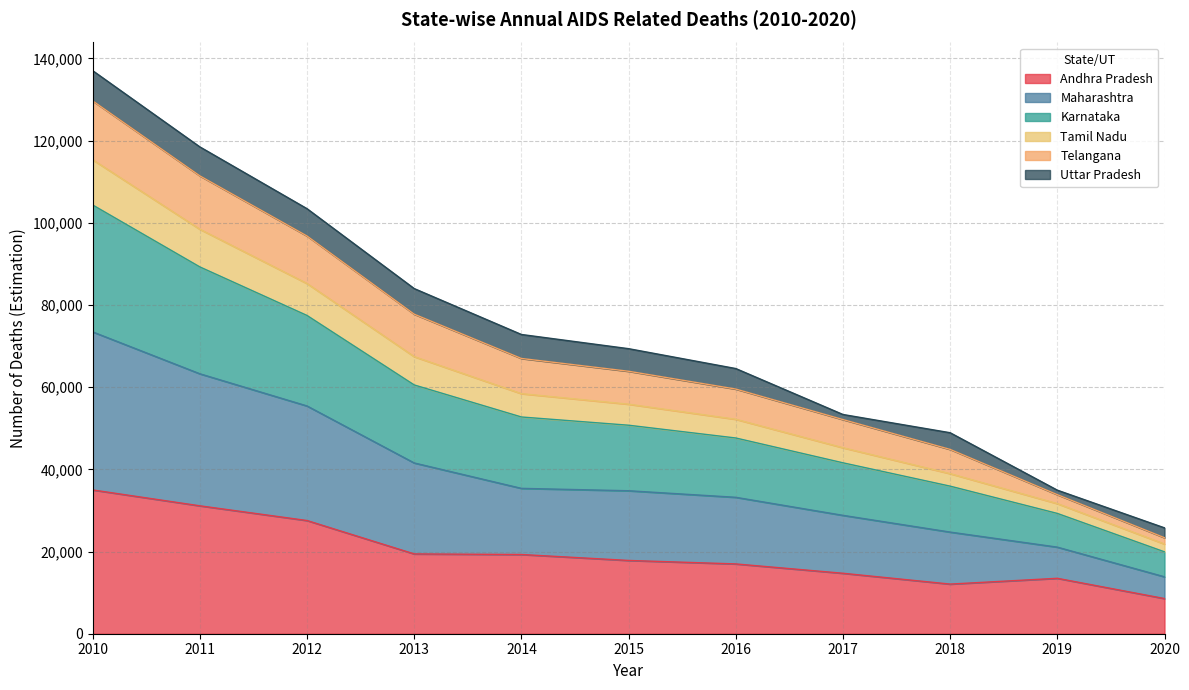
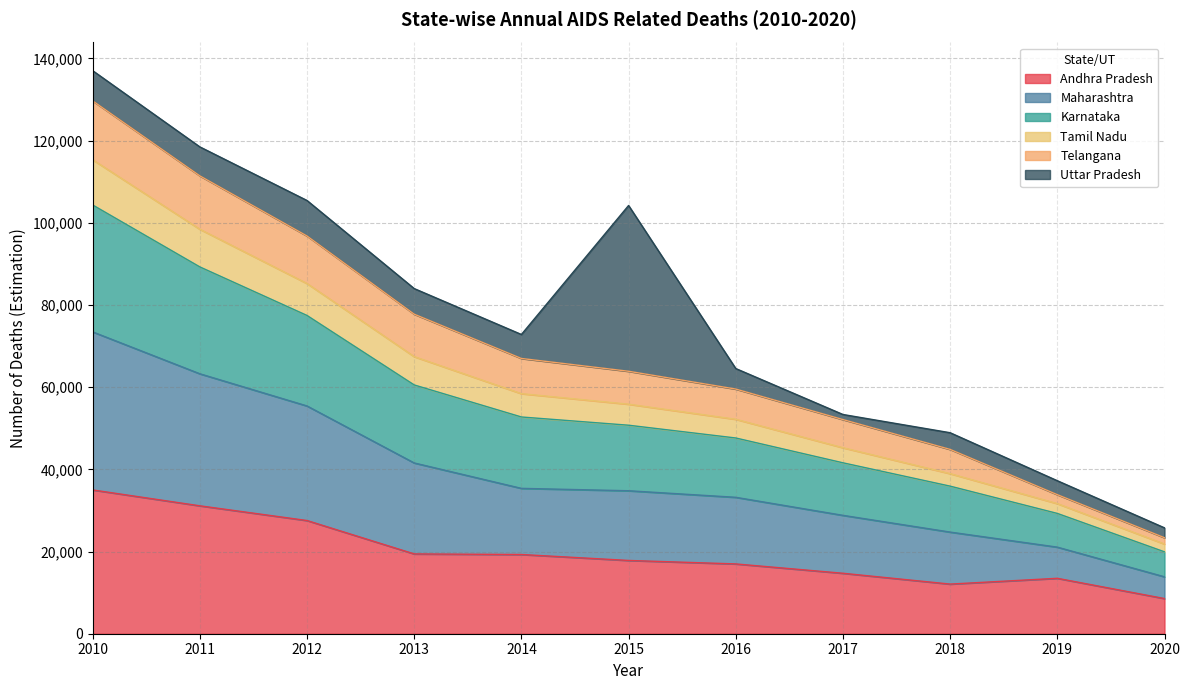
Uttar Pradesh, 2012: 7,000 -> 9,000
Uttar Pradesh, 2015: 5,000 -> 40,000
Uttar Pradesh, 2019: 1,000 -> 3,000
